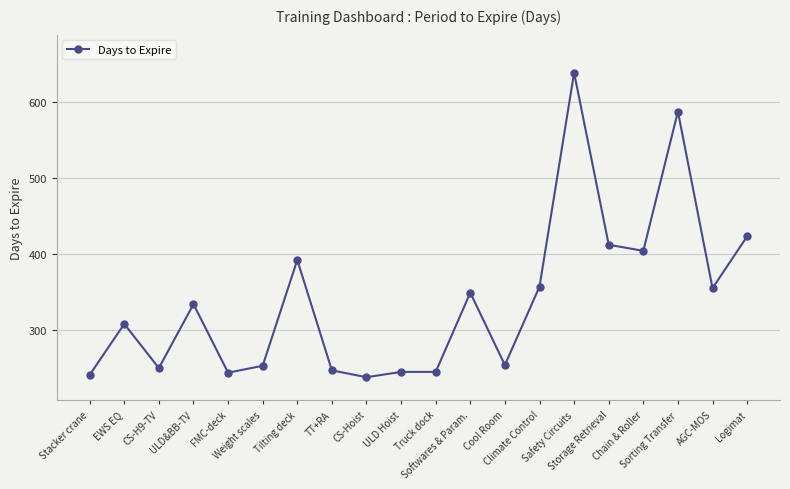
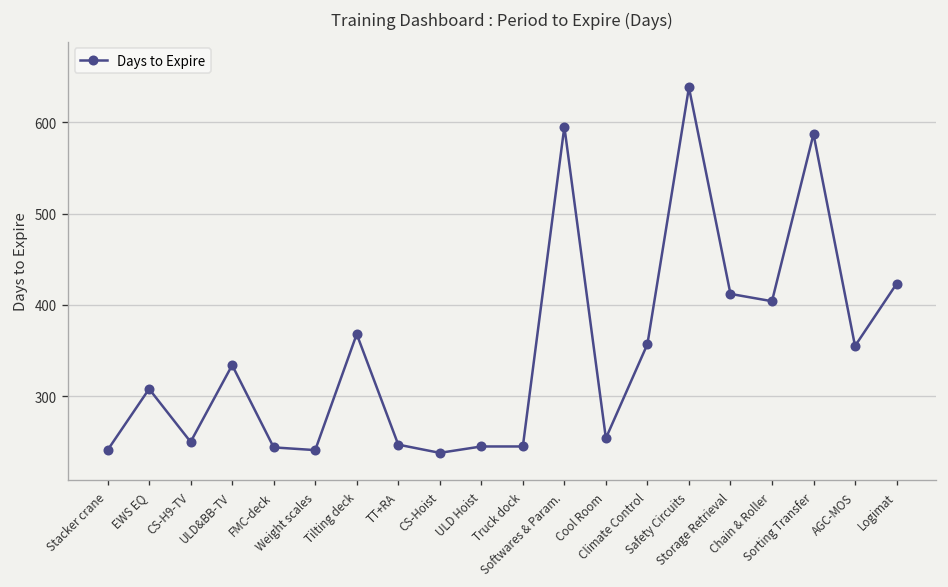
Weight scales: 250 -> 240
Tilting deck: 390 -> 370
Softwares & Param.: 350 -> 600
